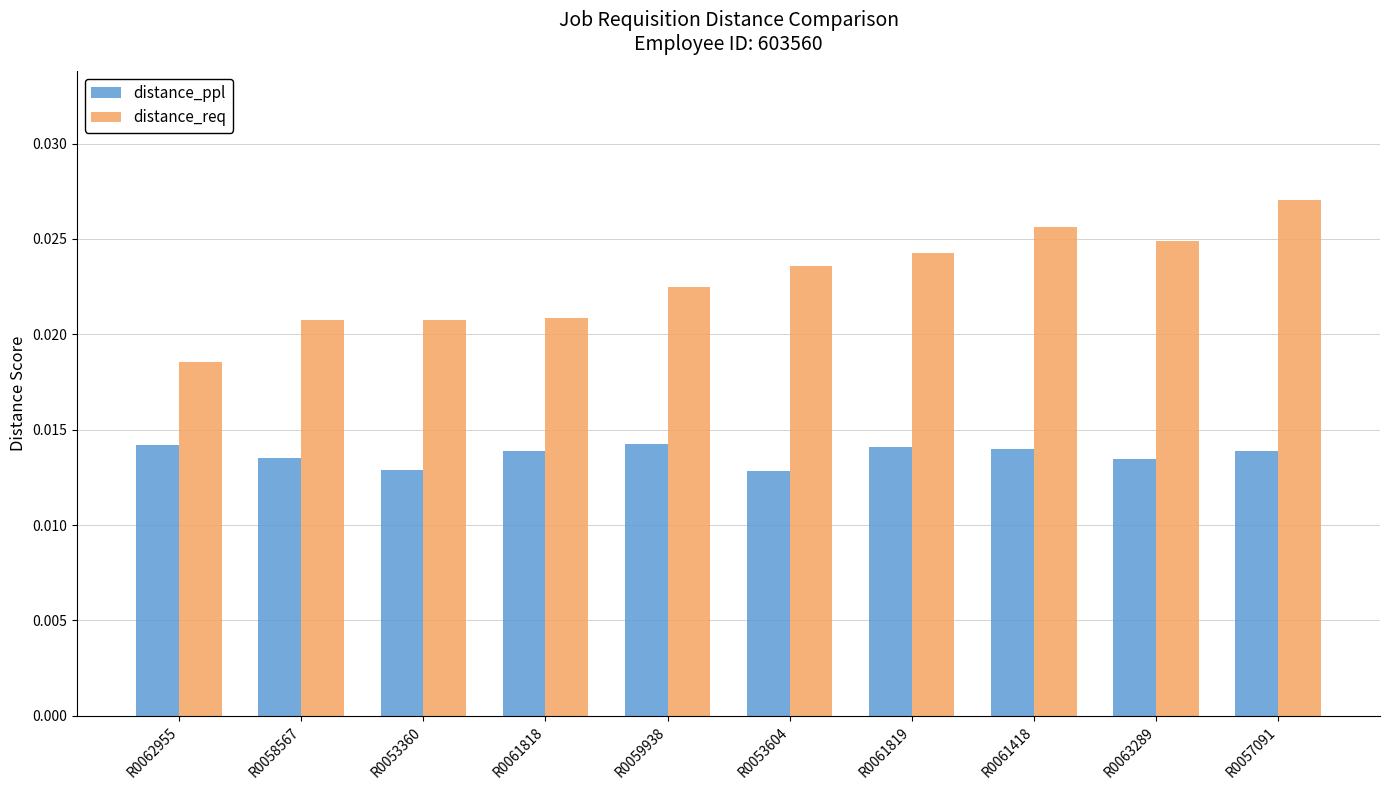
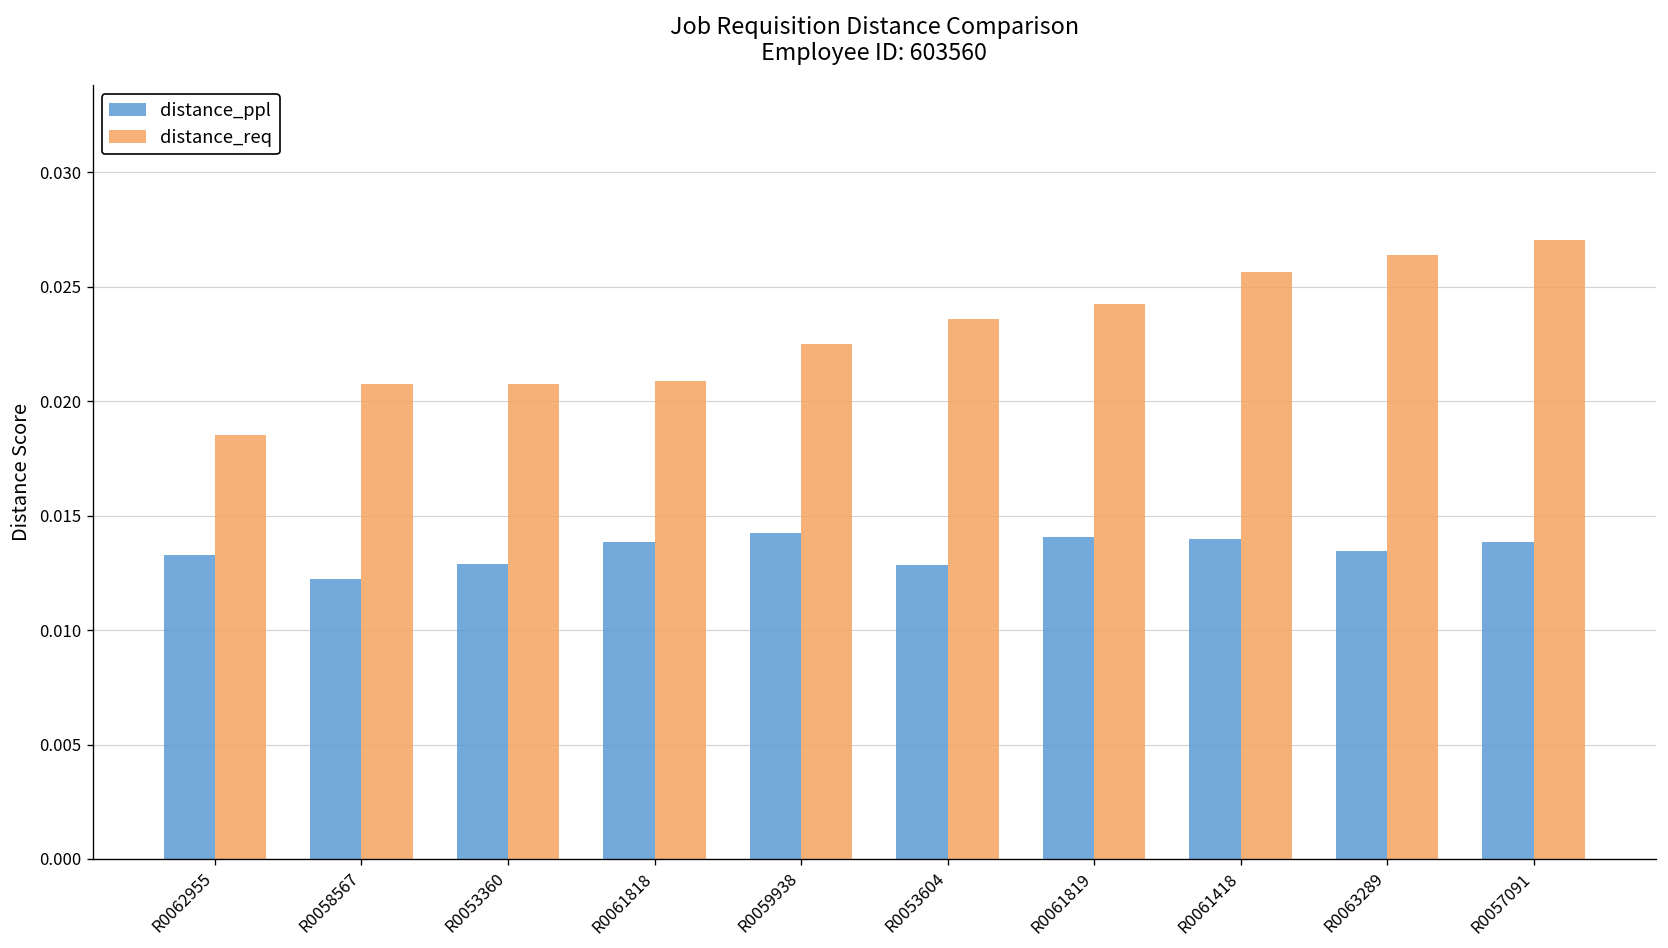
distance_ppl, R0062955: 0.0142 -> 0.0133
distance_ppl, R0058567: 0.0135 -> 0.0122
distance_req, R0063289: 0.0249 -> 0.0264
